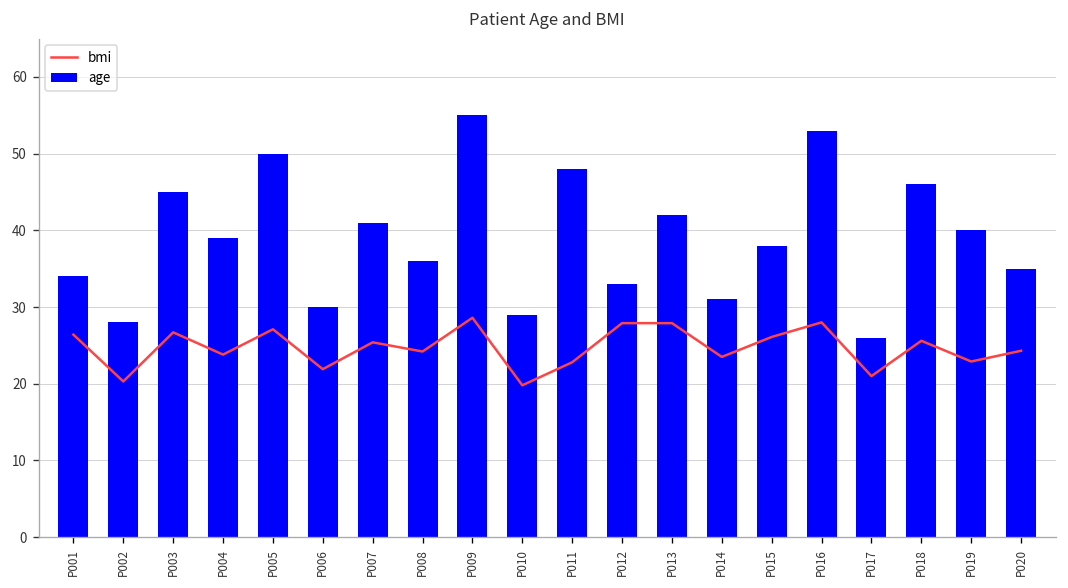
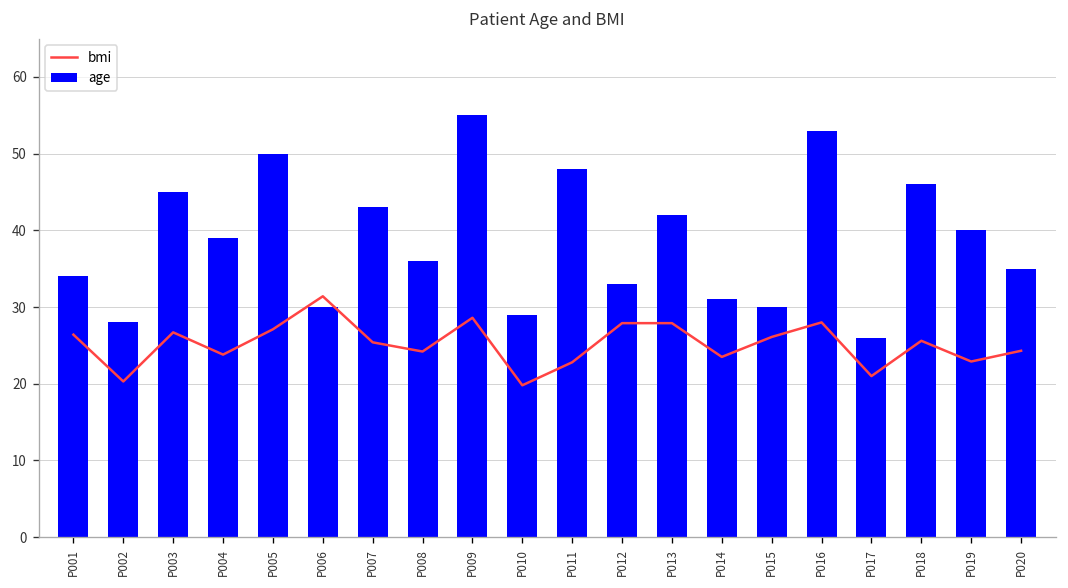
bmi, P006: 22 -> 31
age, P007: 41 -> 43
age, P015: 38 -> 30
